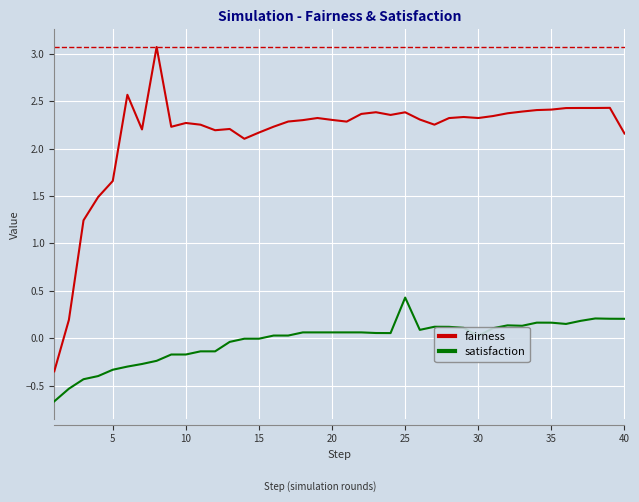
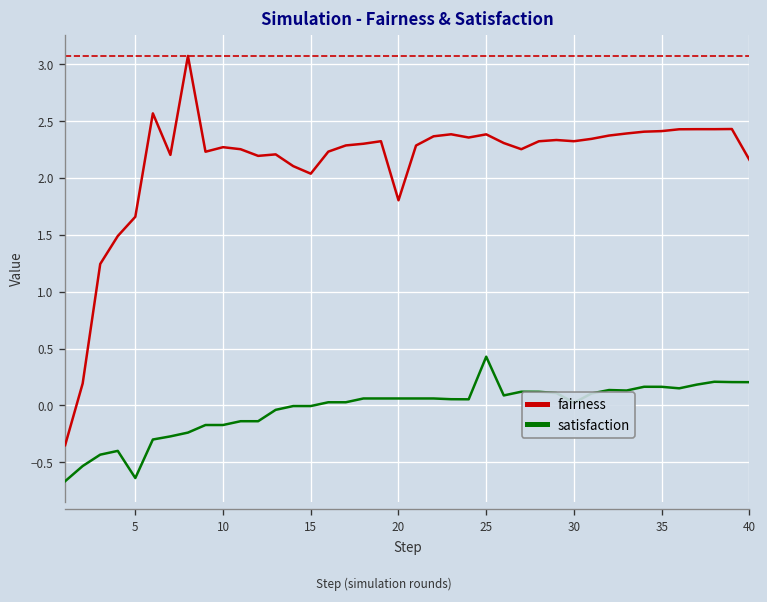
satisfaction, 5: -0.3 -> -0.6
fairness, 15: 2.2 -> 2.0
fairness, 20: 2.3 -> 1.8
